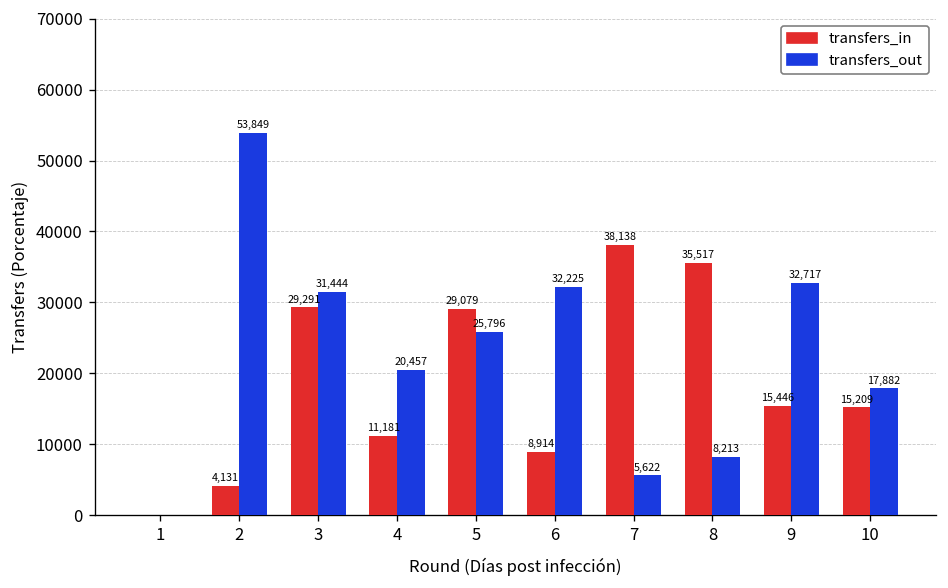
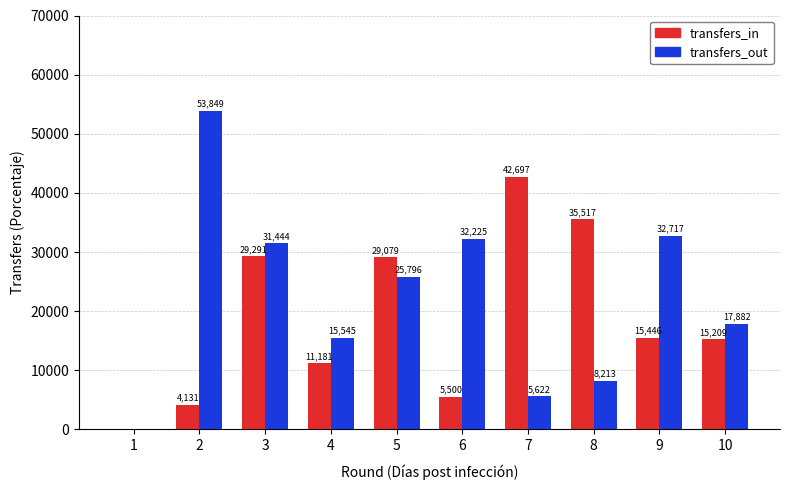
transfers_out, 4: 20,457 -> 15,545
transfers_in, 6: 8,914 -> 5,500
transfers_in, 7: 38,138 -> 42,697
